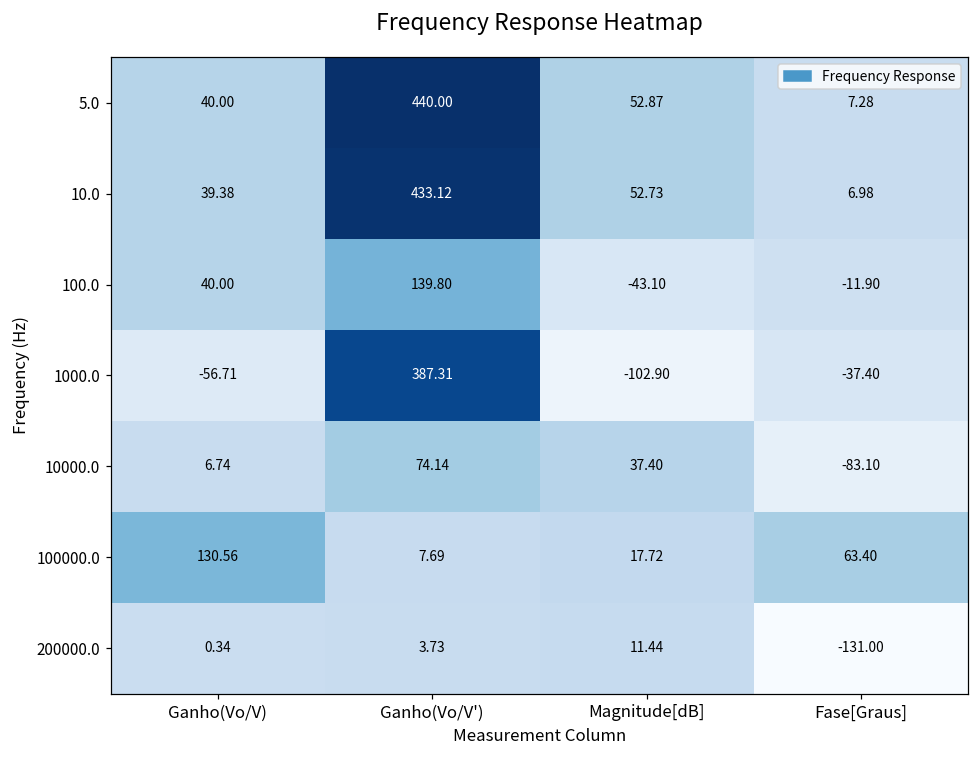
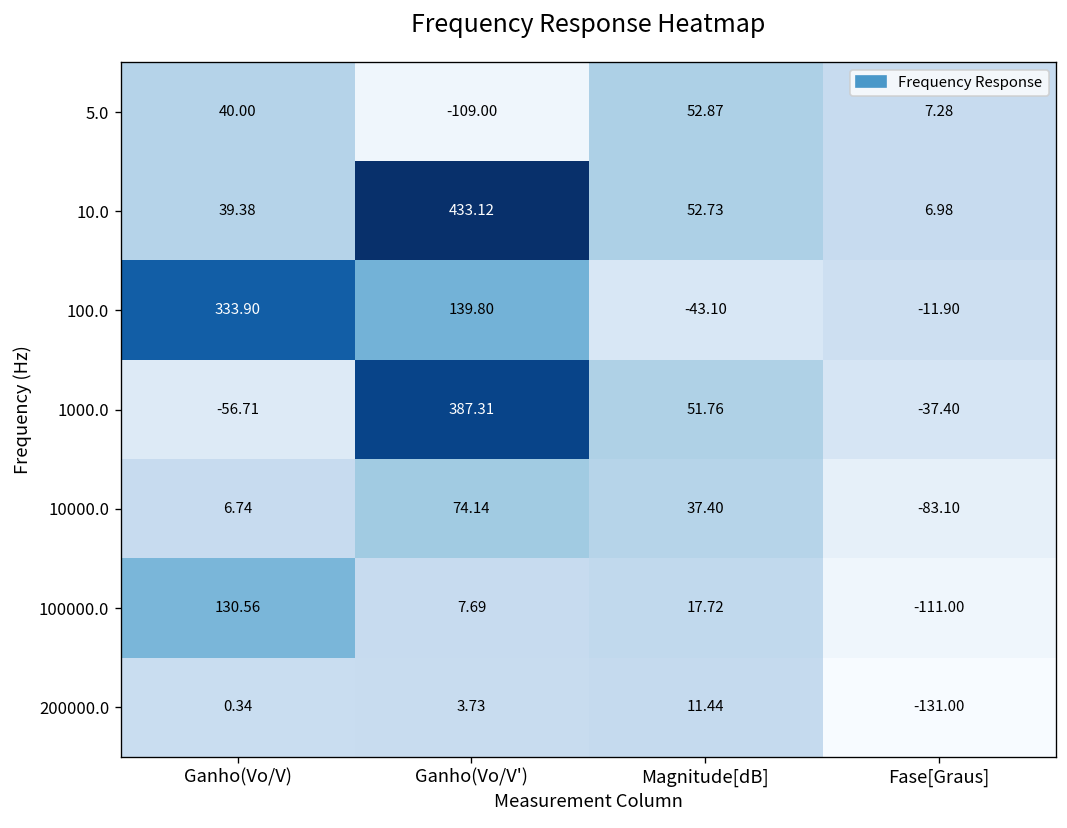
5.0, Ganho(Vo/V'): 440.00 -> -109.00
100.0, Ganho(Vo/V): 40.00 -> 333.90
1000.0, Magnitude[dB]: -102.90 -> 51.76
100000.0, Fase[Graus]: 63.40 -> -111.00
